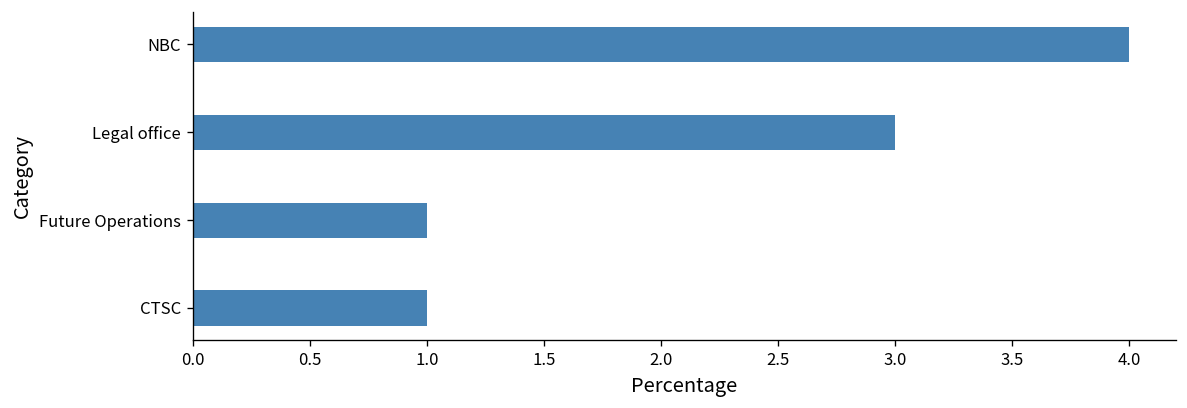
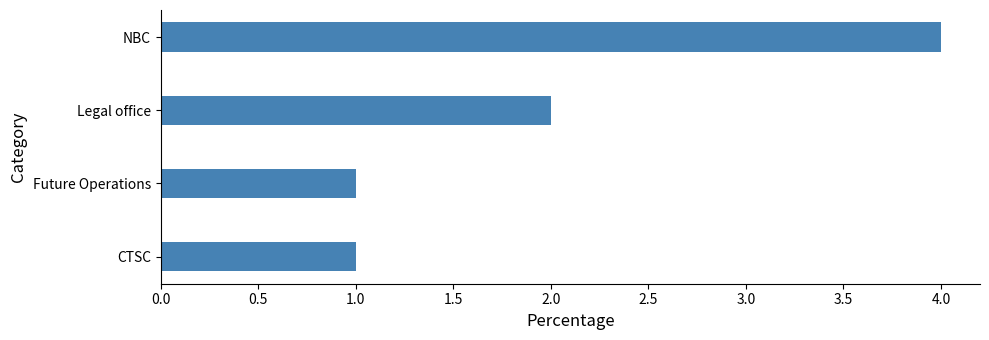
Legal office: 3 -> 2
